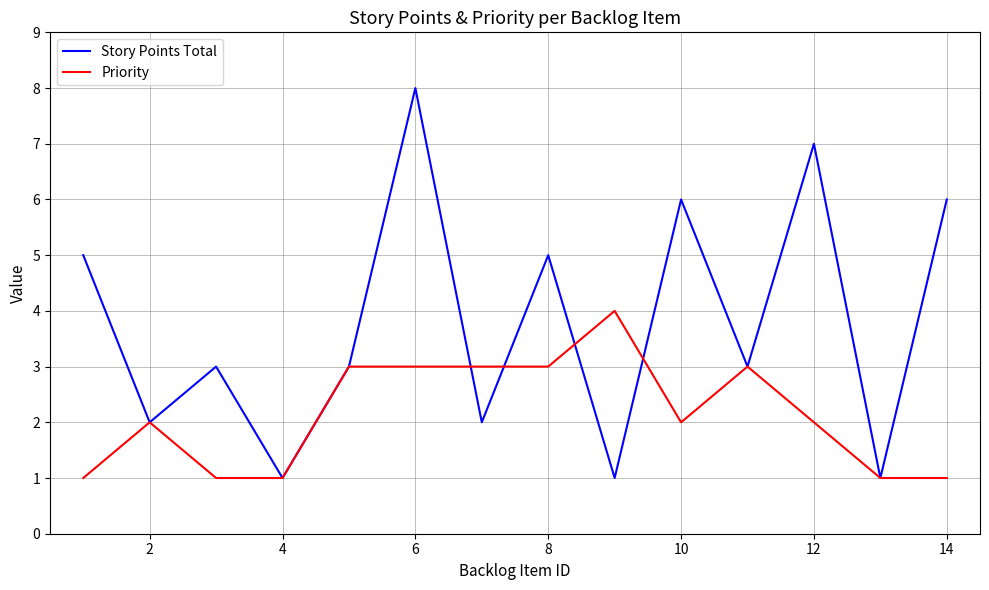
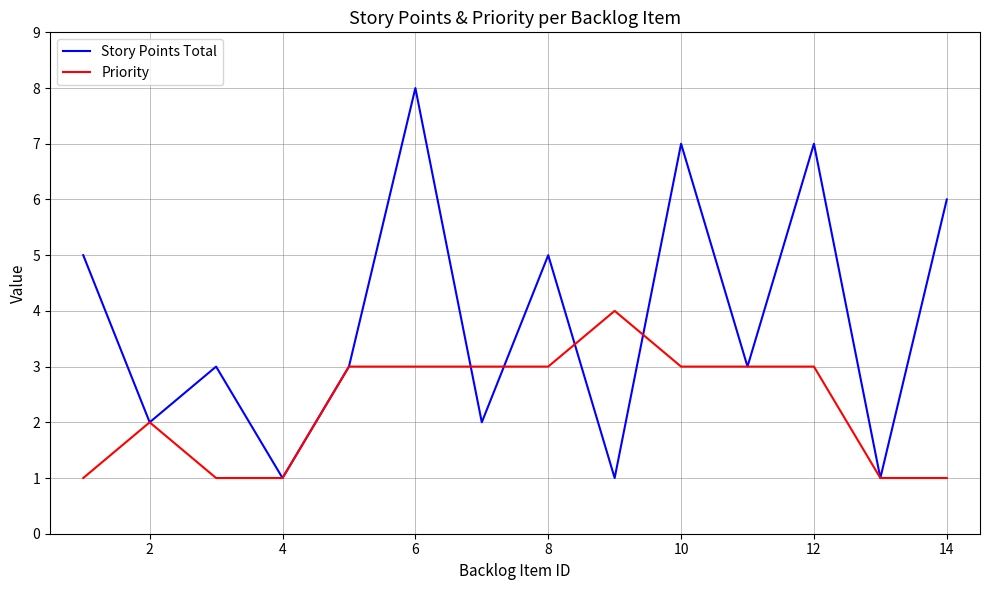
Story Points Total, 10: 6 -> 7
Priority, 10: 2 -> 3
Priority, 12: 2 -> 3
